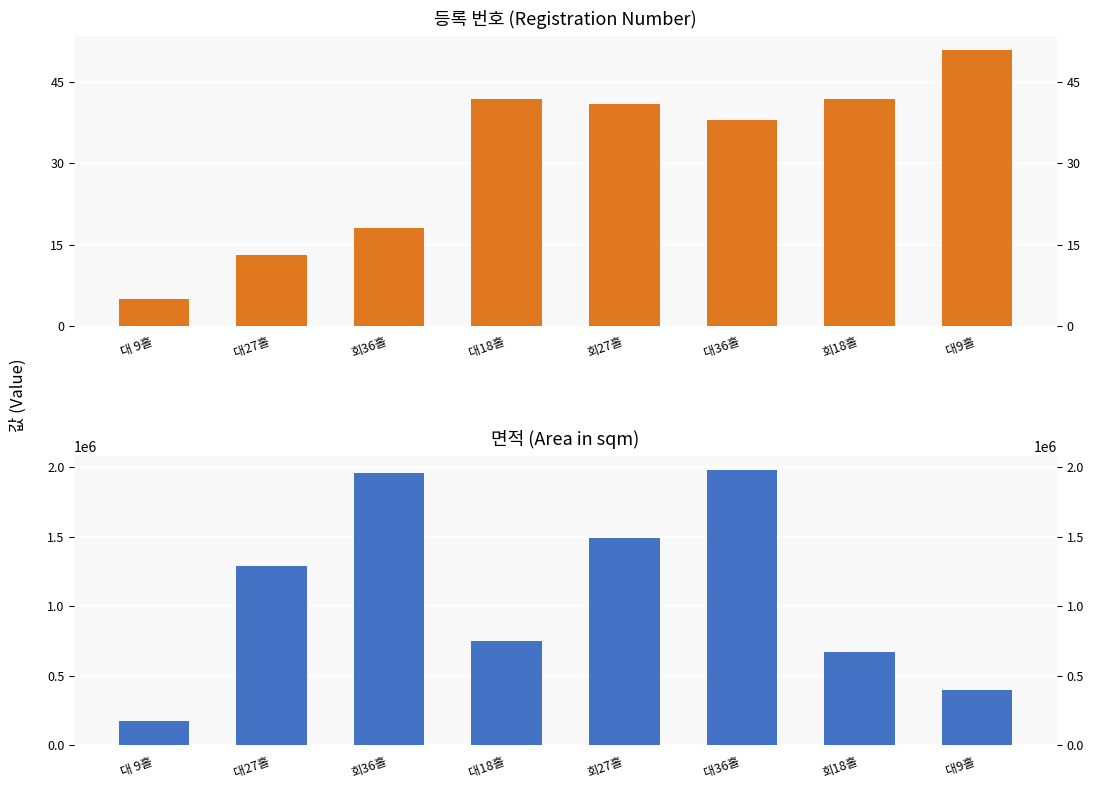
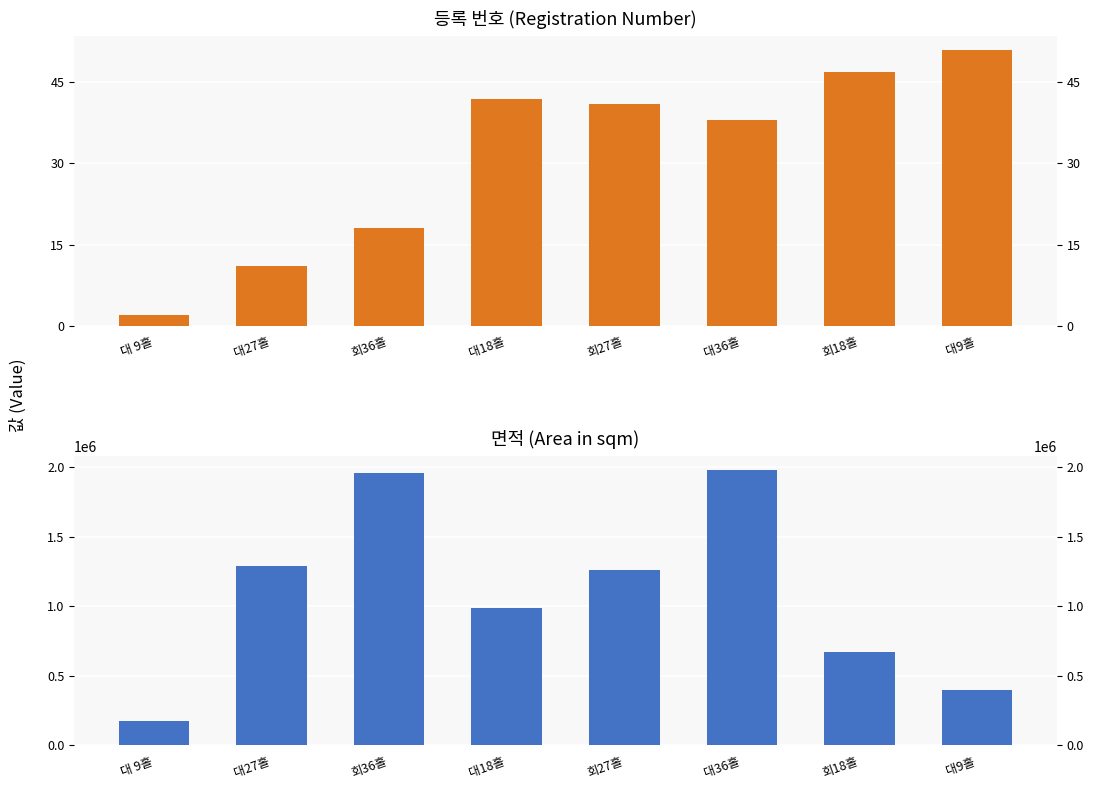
등록 번호 (Registration Number), 대 9홀: 5 -> 2
등록 번호 (Registration Number), 대27홀: 13 -> 11
등록 번호 (Registration Number), 회18홀: 42 -> 47
면적 (Area in sqm), 대18홀: 750000 -> 980000
면적 (Area in sqm), 회27홀: 1490000 -> 1260000
